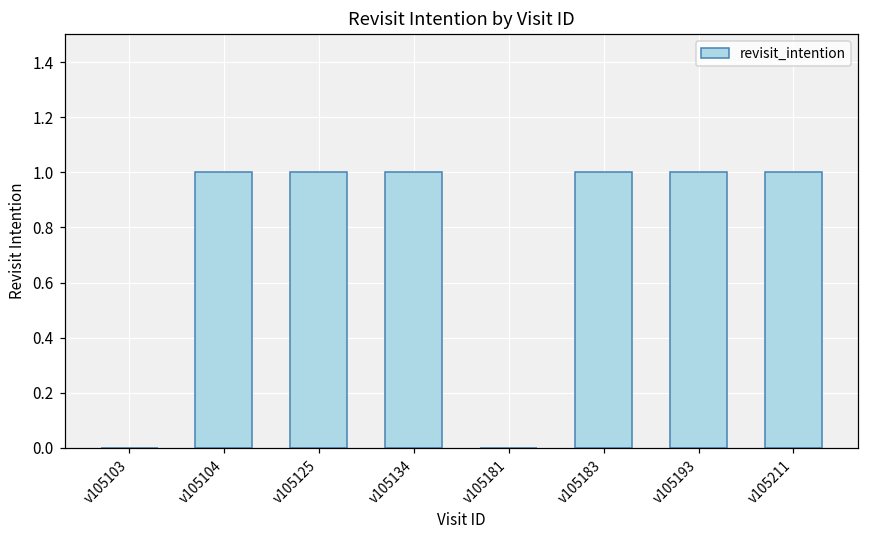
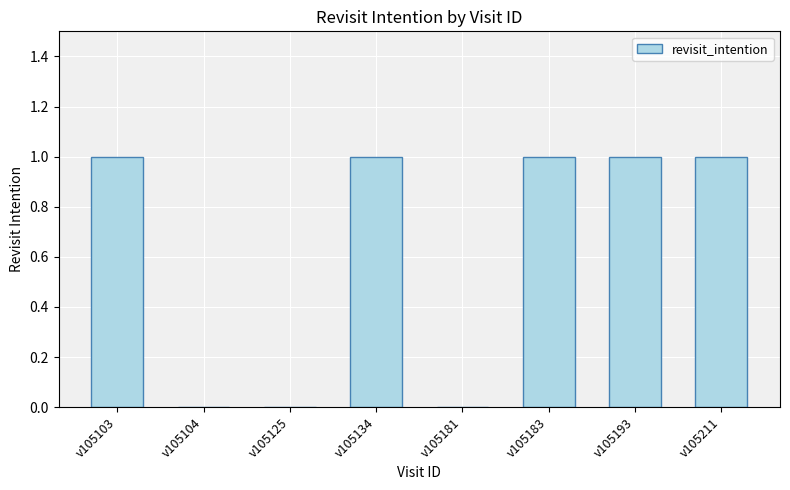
v105103: 0 -> 1
v105104: 1 -> 0
v105125: 1 -> 0
